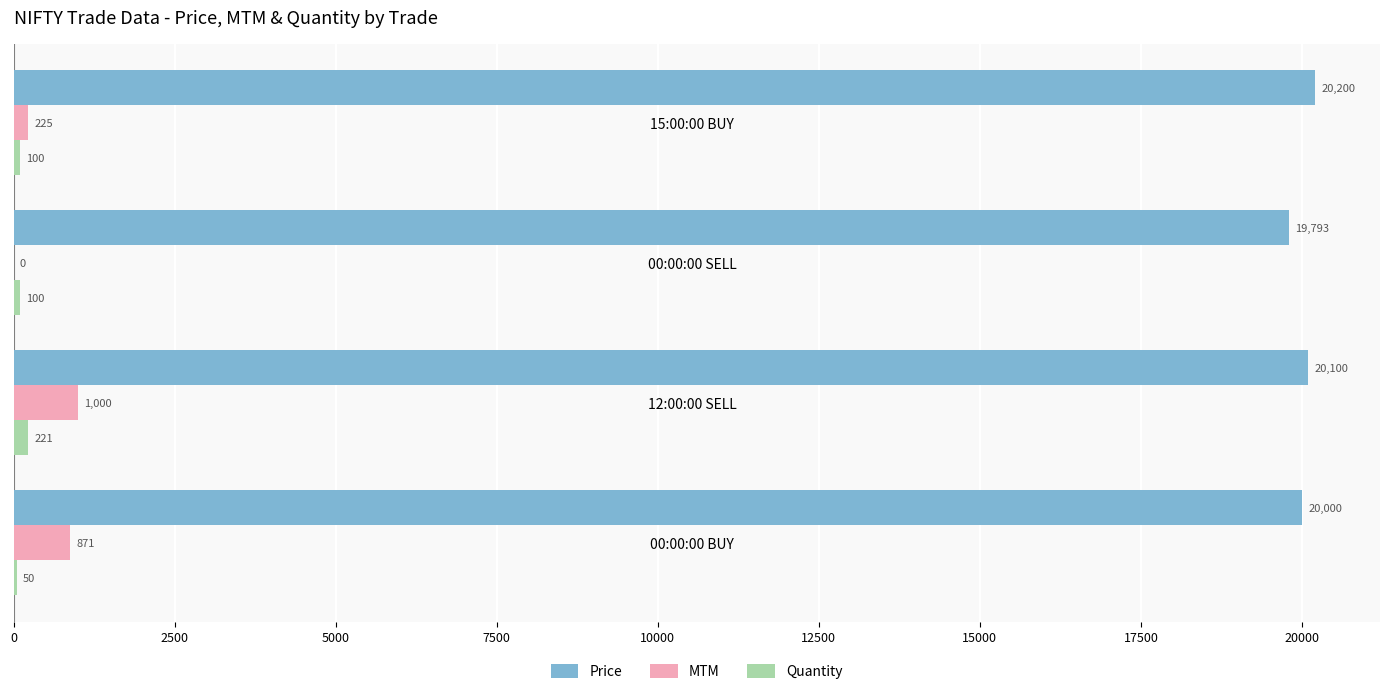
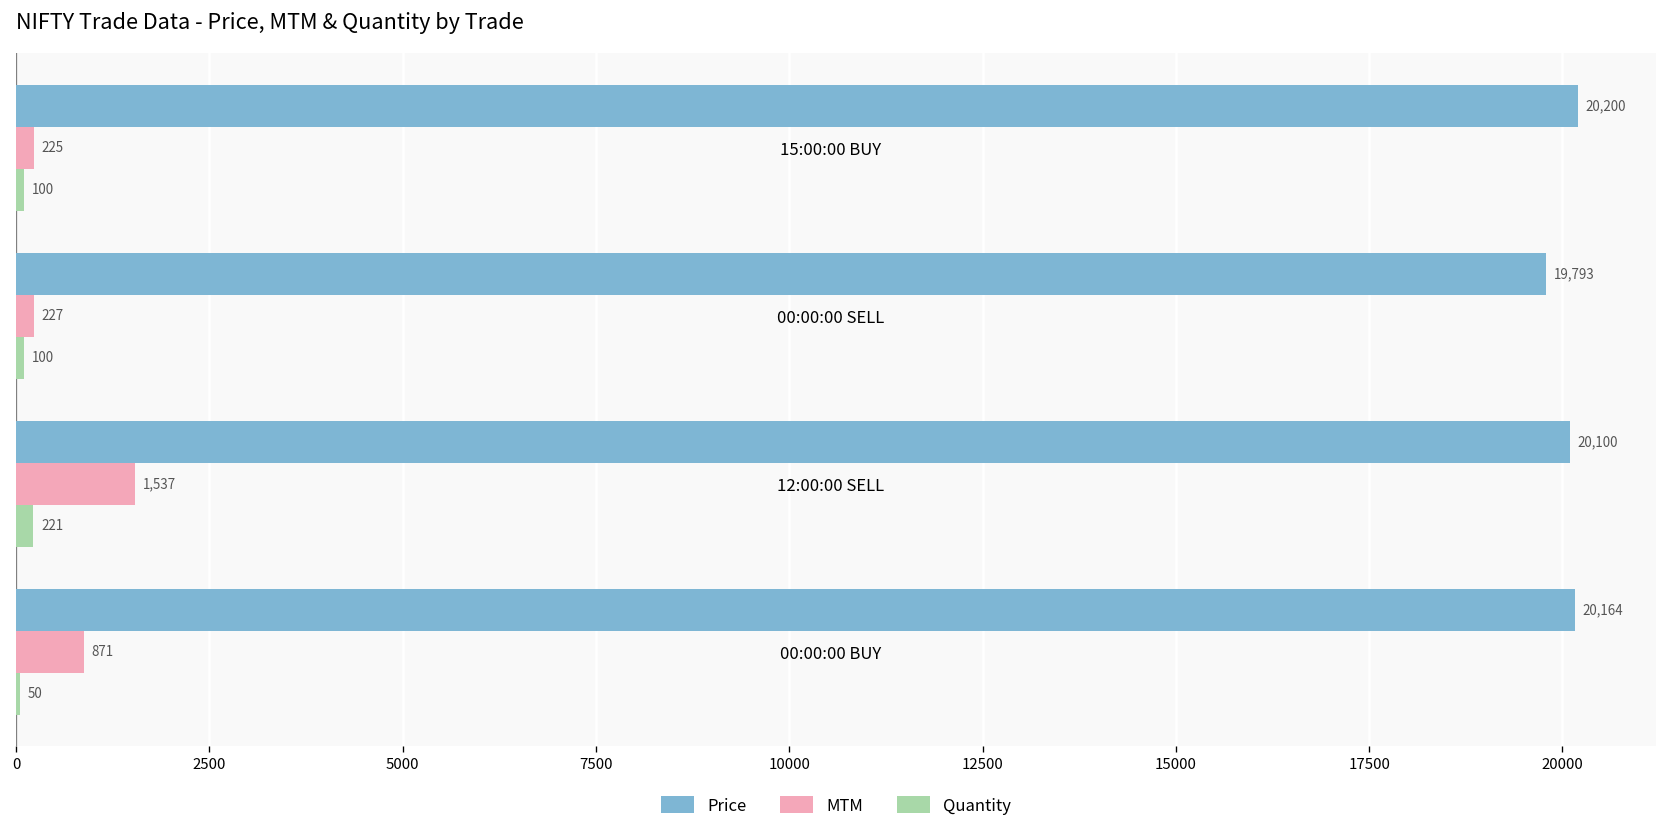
MTM, 00:00:00 SELL: 0 -> 227
MTM, 12:00:00 SELL: 1,000 -> 1,537
Price, 00:00:00 BUY: 20,000 -> 20,164
